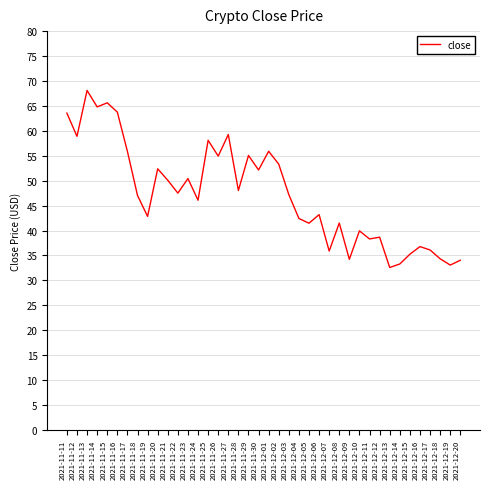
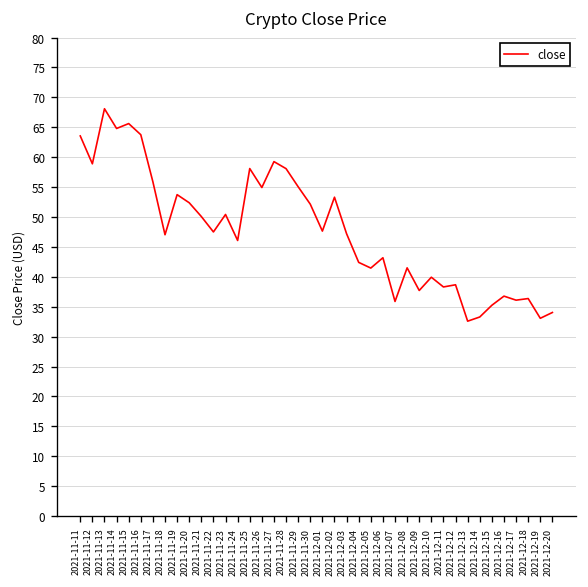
2021-11-19: 43 -> 54
2021-11-28: 48 -> 58
2021-12-01: 56 -> 48
2021-12-09: 34 -> 38
2021-12-18: 34 -> 36
